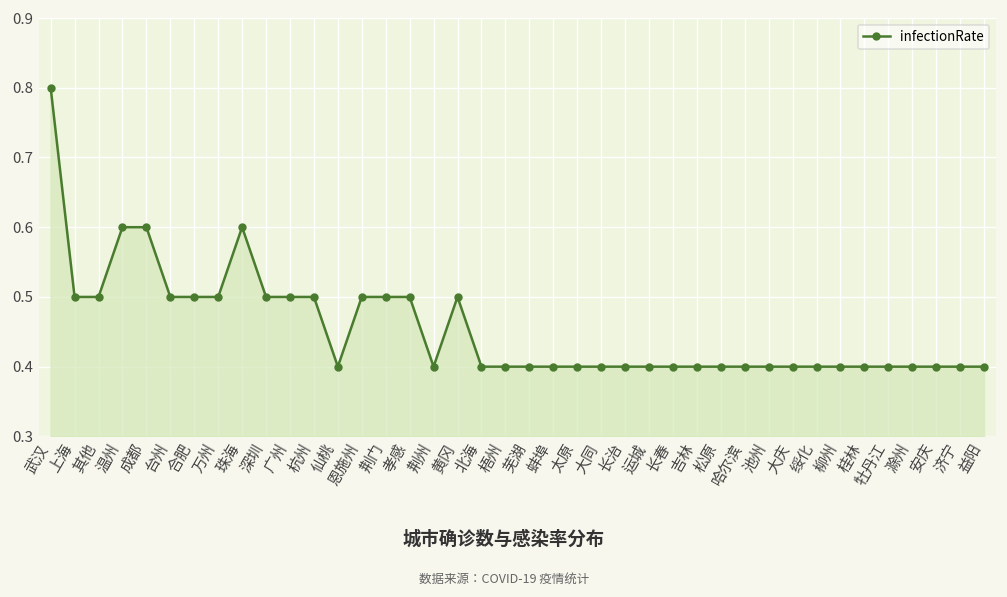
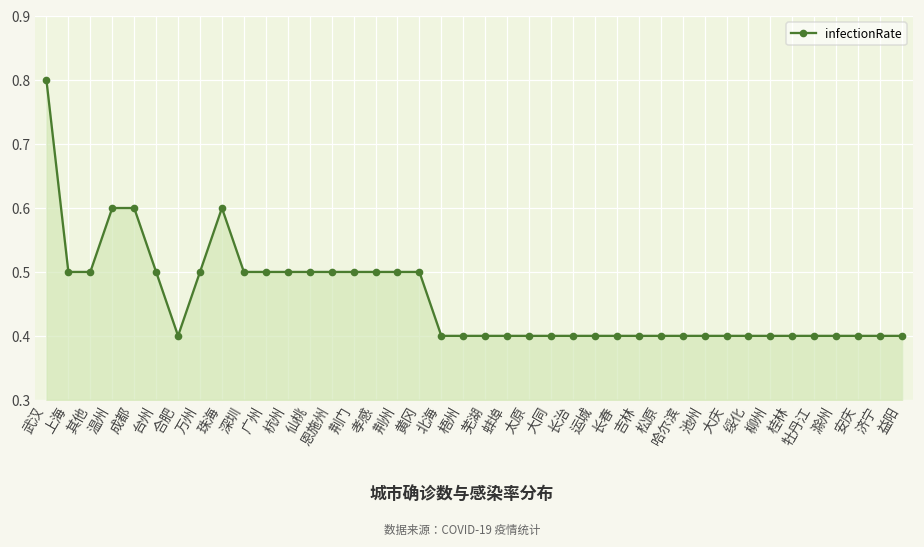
合肥: 0.5 -> 0.4
仙桃: 0.4 -> 0.5
荆州: 0.4 -> 0.5
